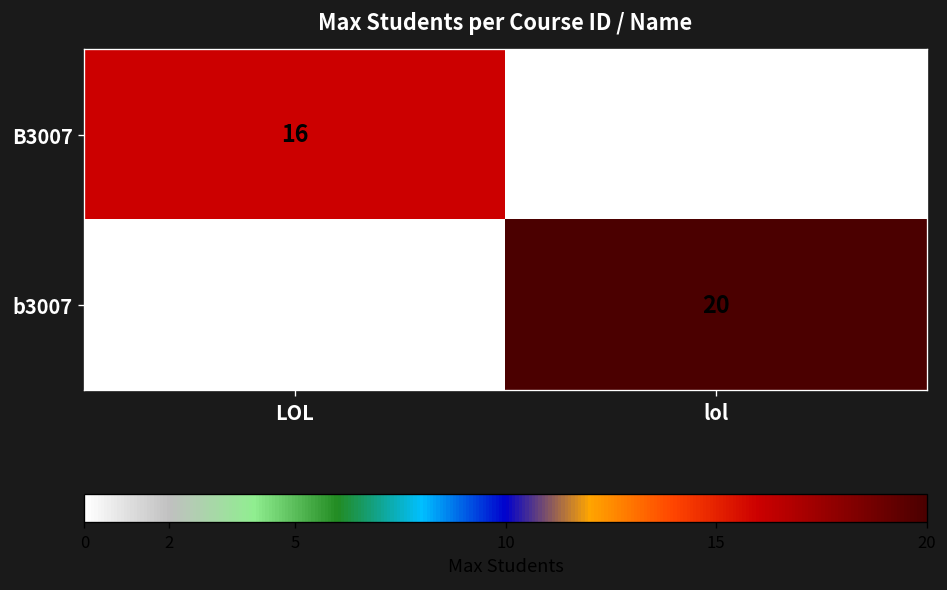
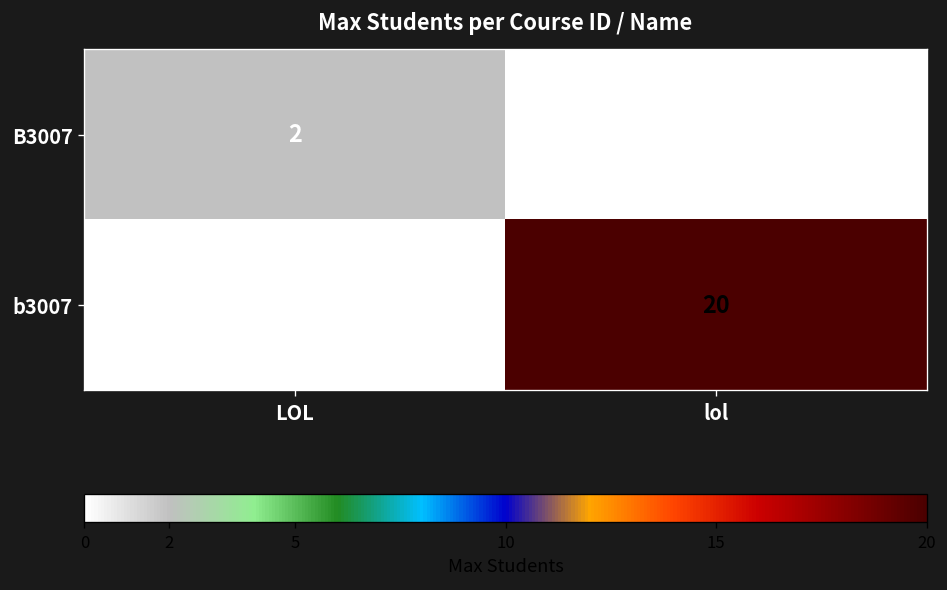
B3007, LOL: 16 -> 2
